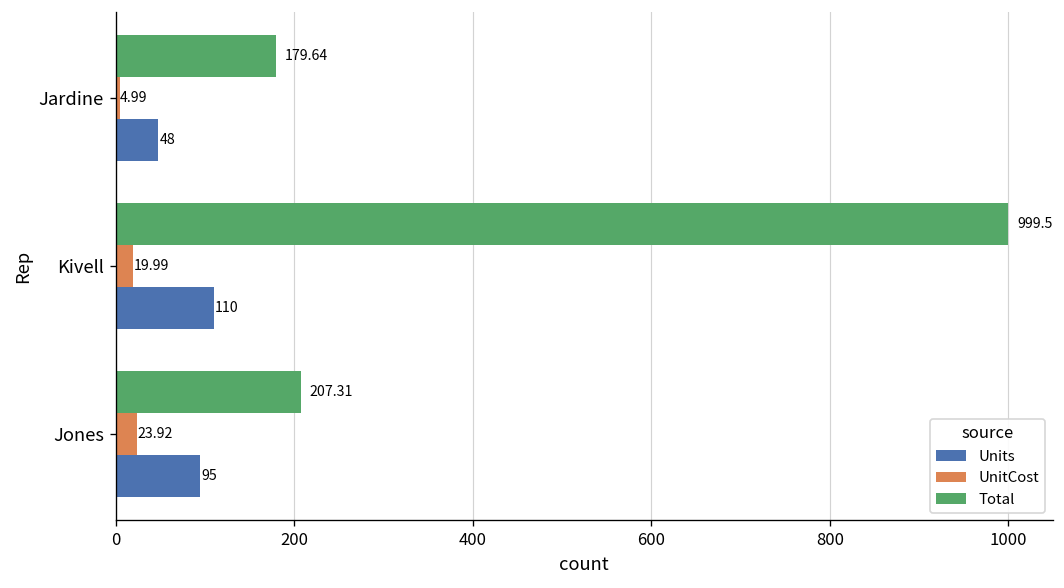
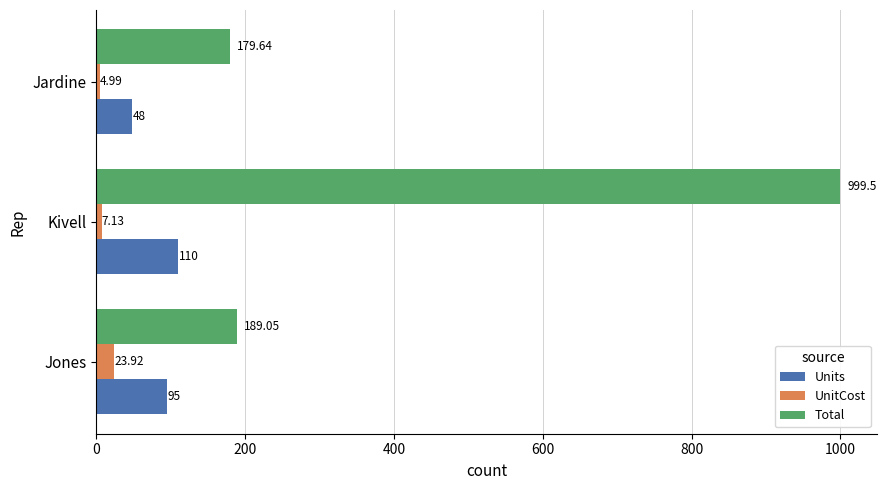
UnitCost, Kivell: 19.99 -> 7.13
Total, Jones: 207.31 -> 189.05
